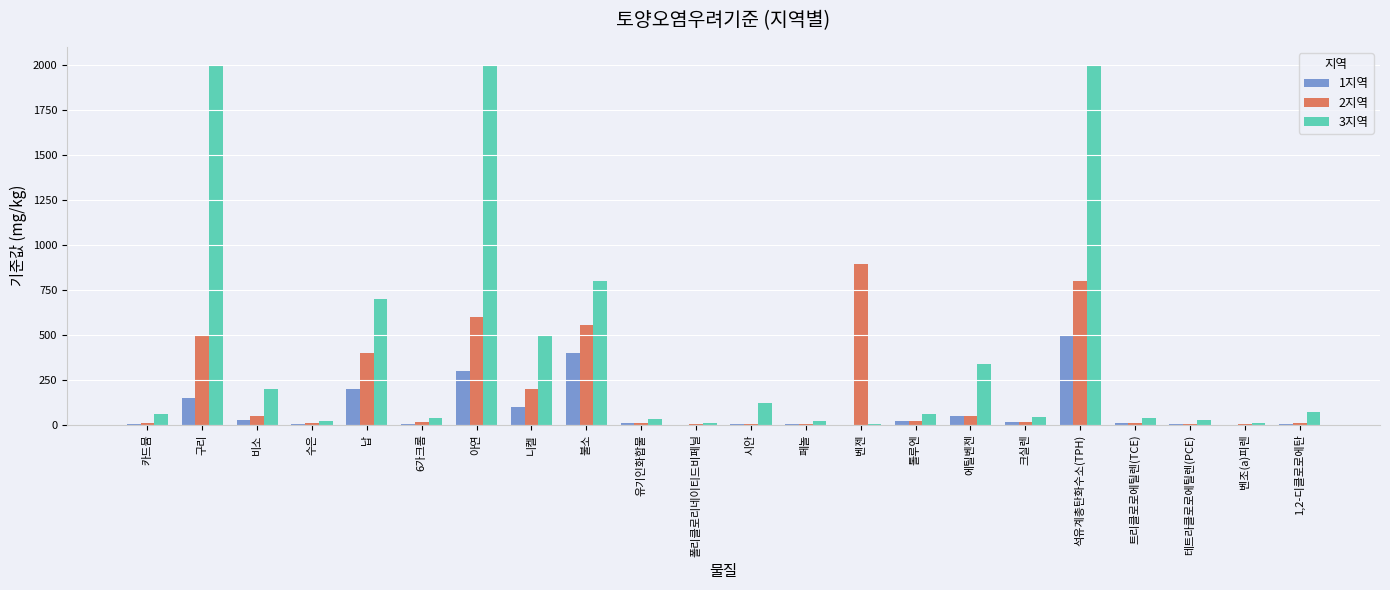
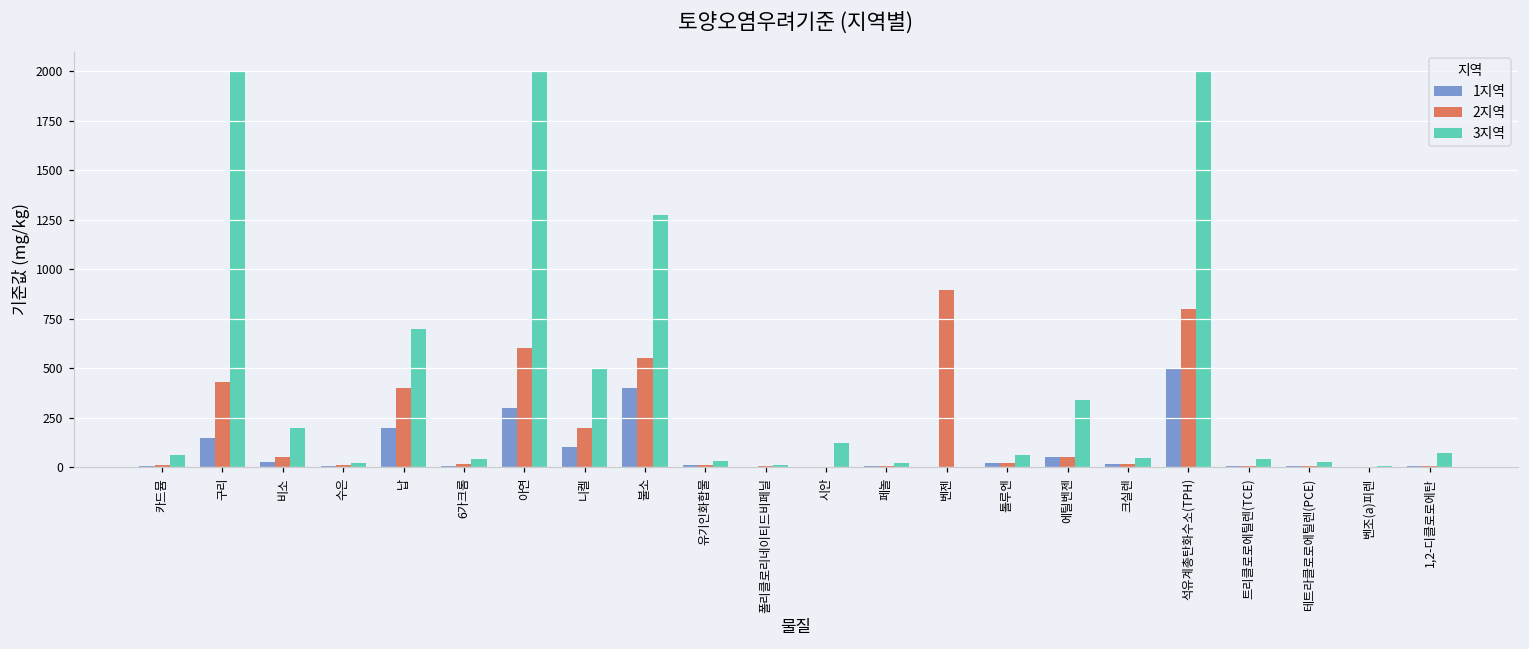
2지역, 구리: 500 -> 430
3지역, 불소: 800 -> 1280
